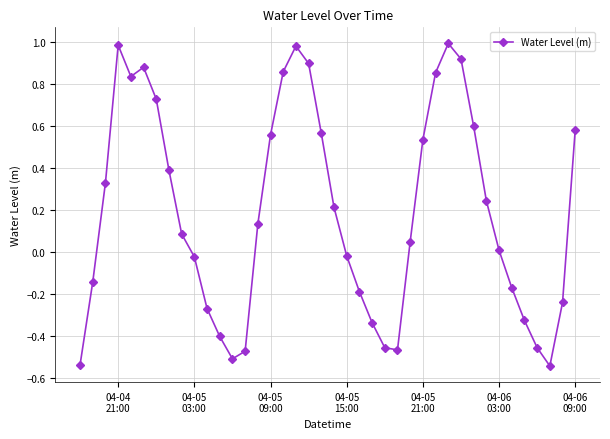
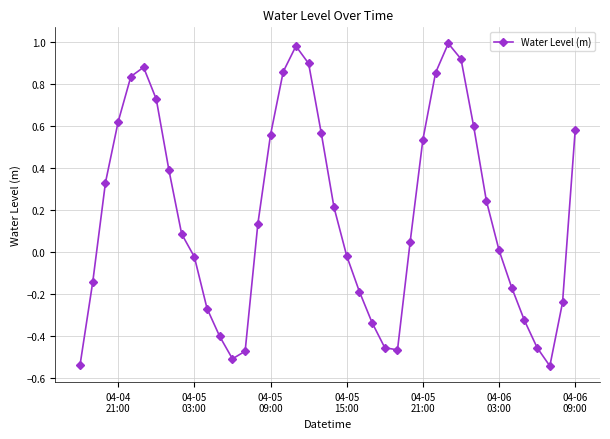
04-04 21:00: 0.98 -> 0.62
